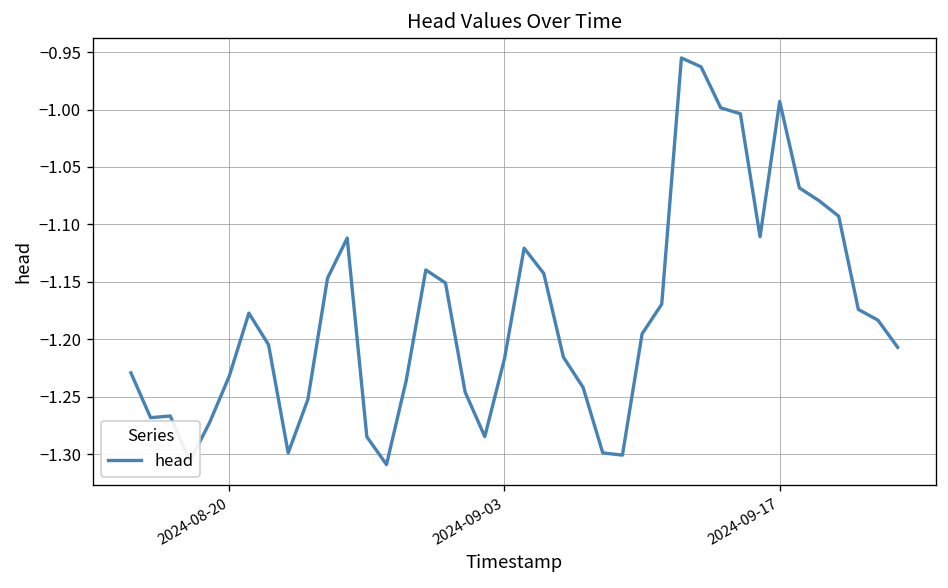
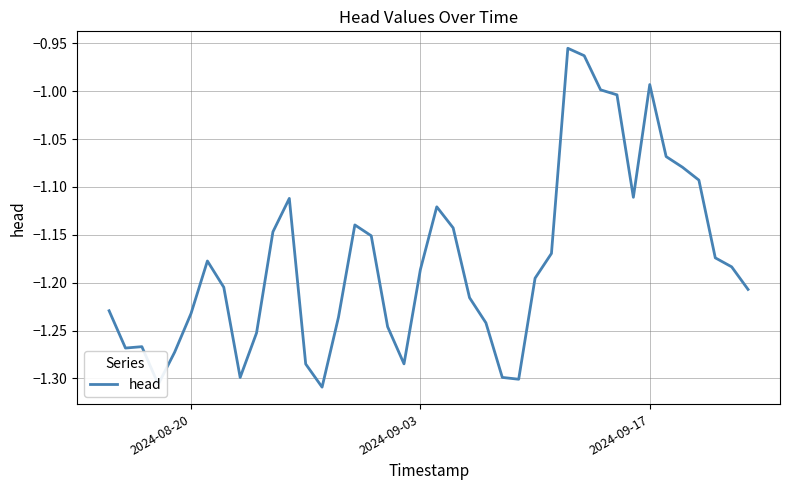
2024-09-03: -1.22 -> -1.19
